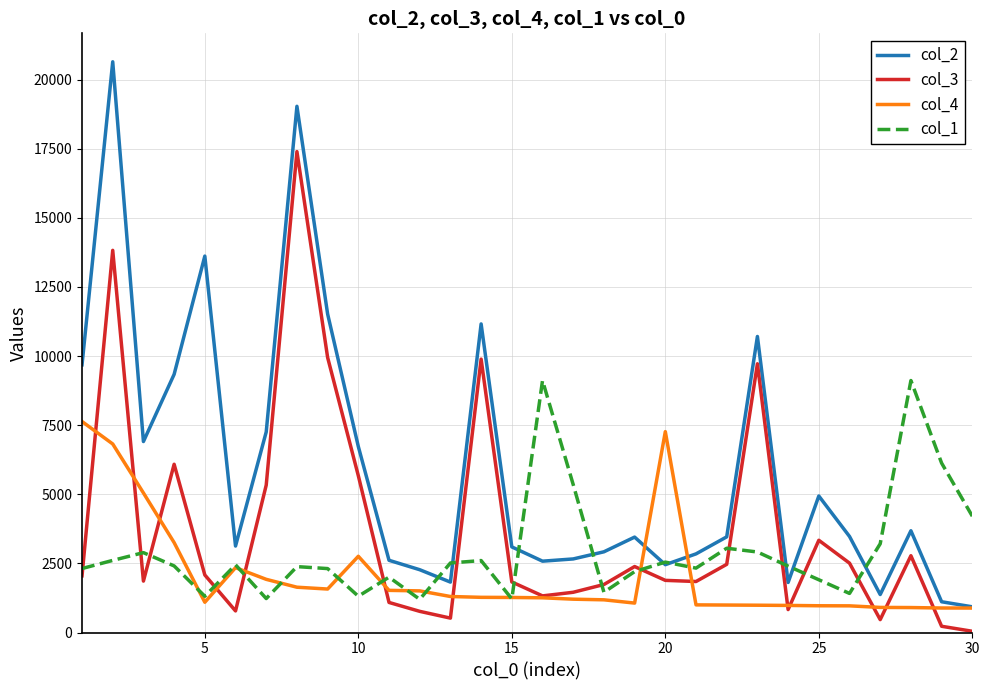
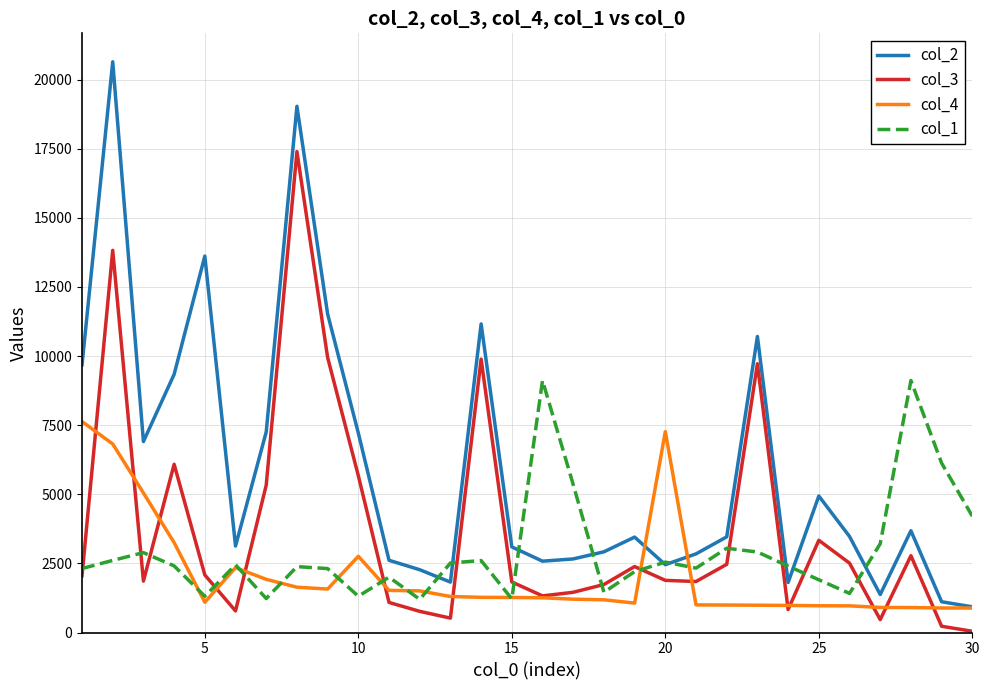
col_2, 10: 6700 -> 7200
